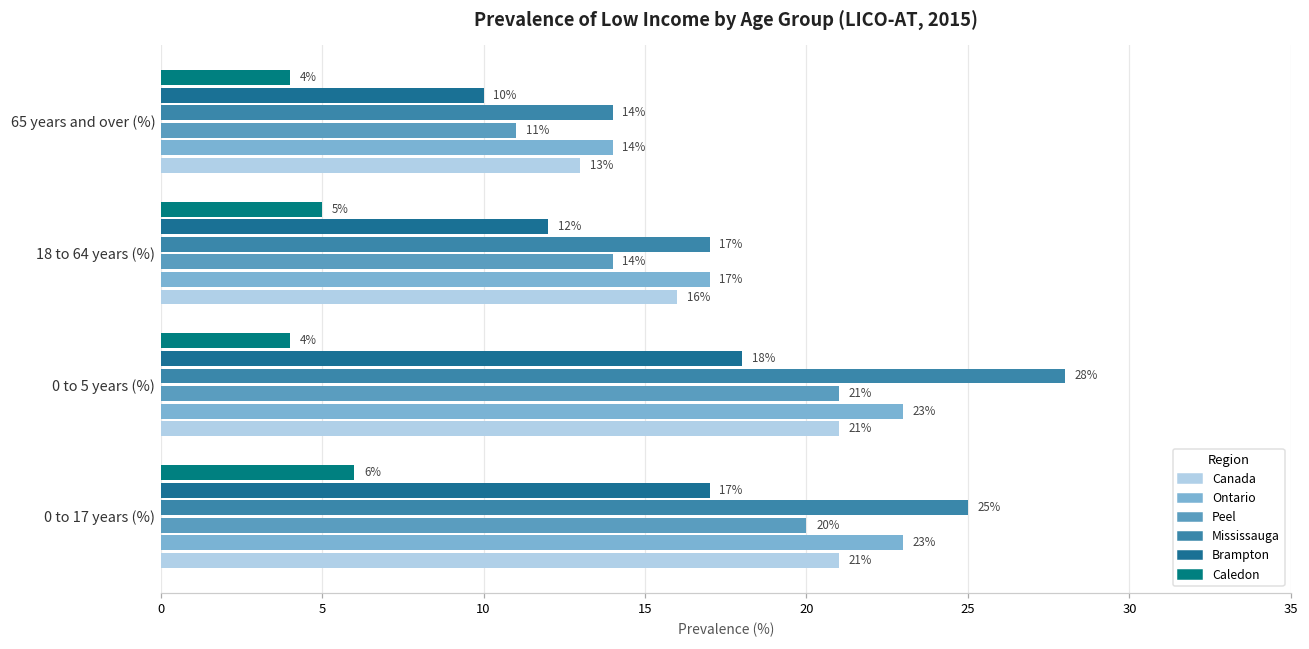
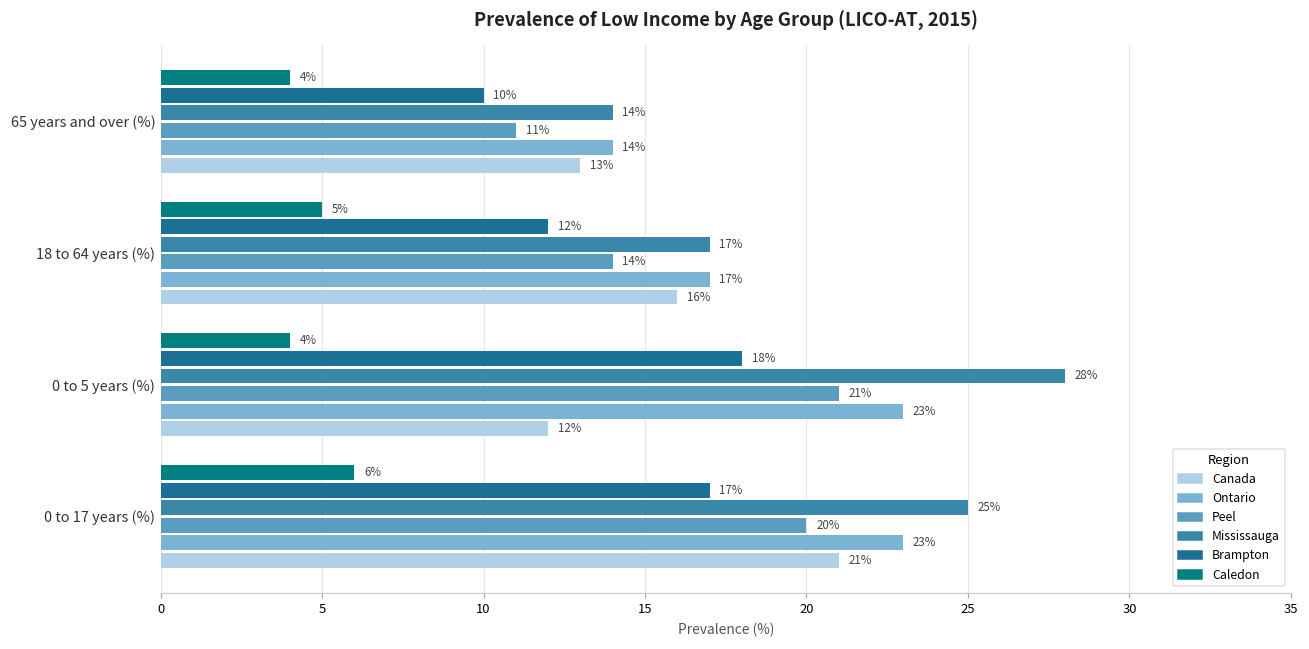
Canada, 0 to 5 years (%): 21% -> 12%
